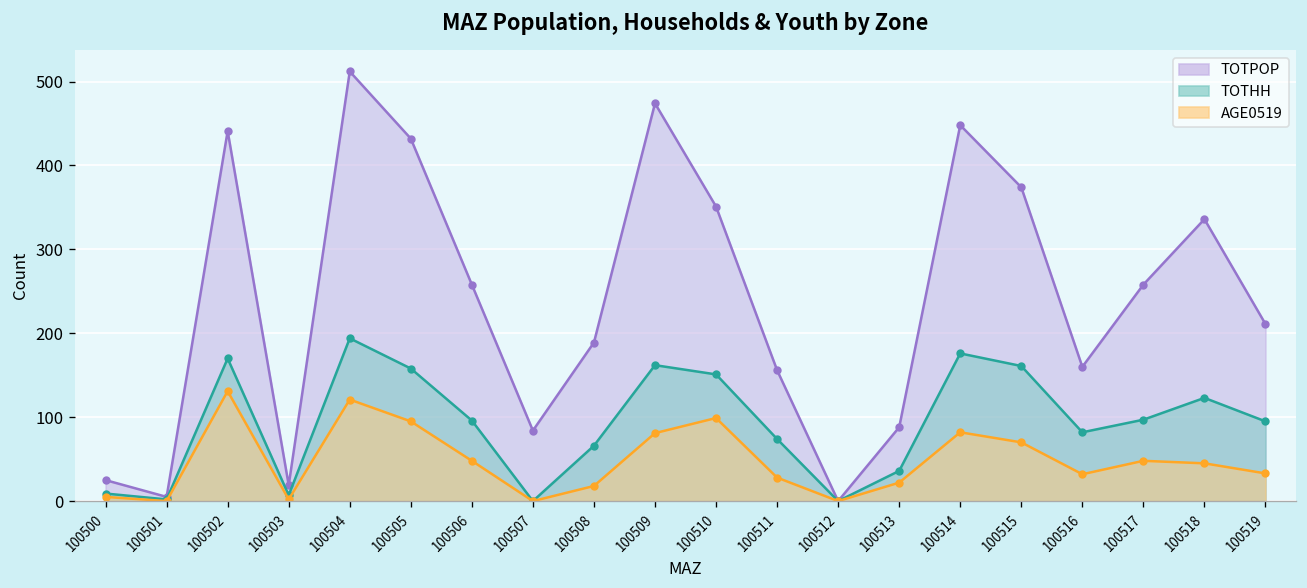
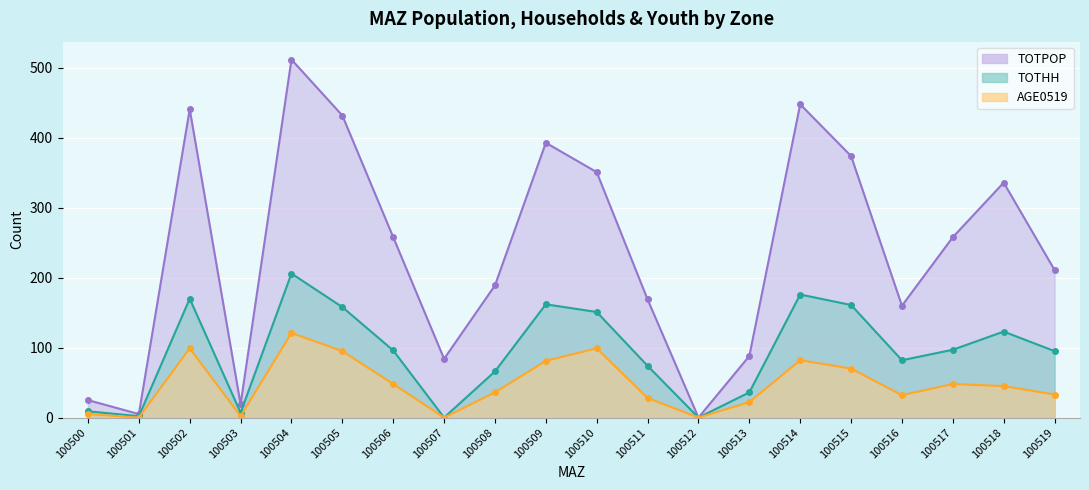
AGE0519, 100502: 130 -> 100
TOTHH, 100504: 190 -> 210
AGE0519, 100508: 20 -> 40
TOTPOP, 100509: 470 -> 390
TOTPOP, 100511: 160 -> 170
